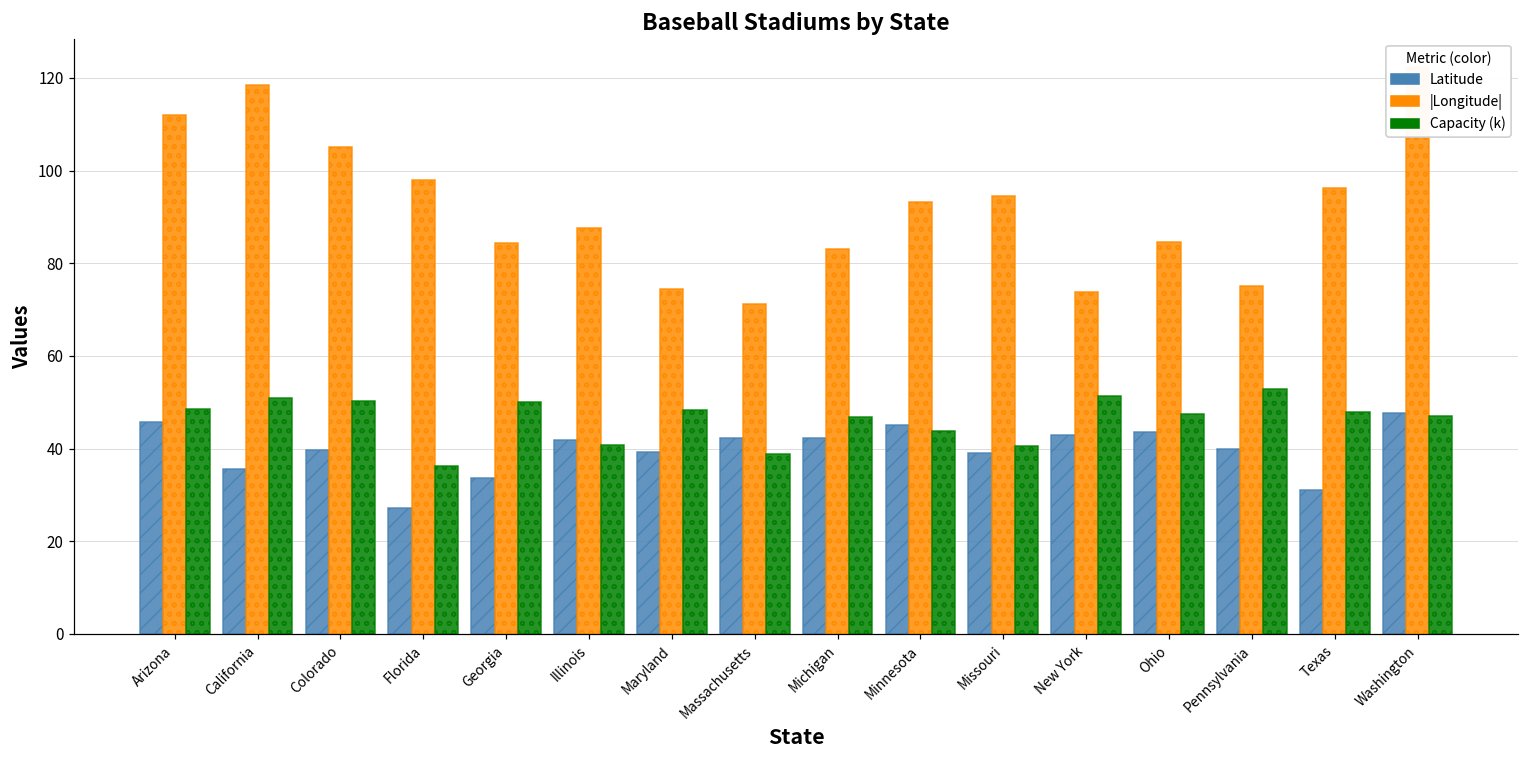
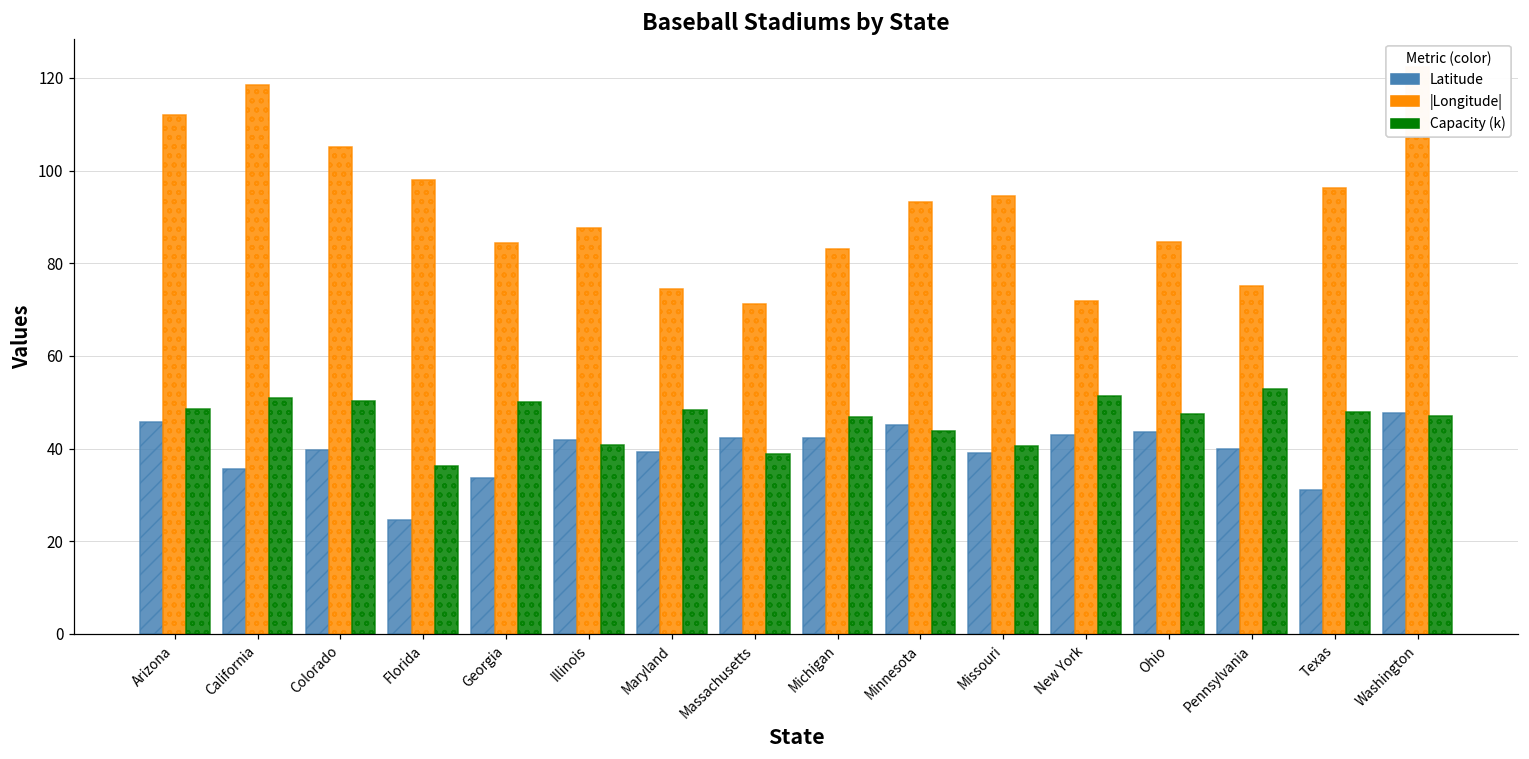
Latitude, Florida: 27 -> 25
|Longitude|, New York: 74 -> 72
